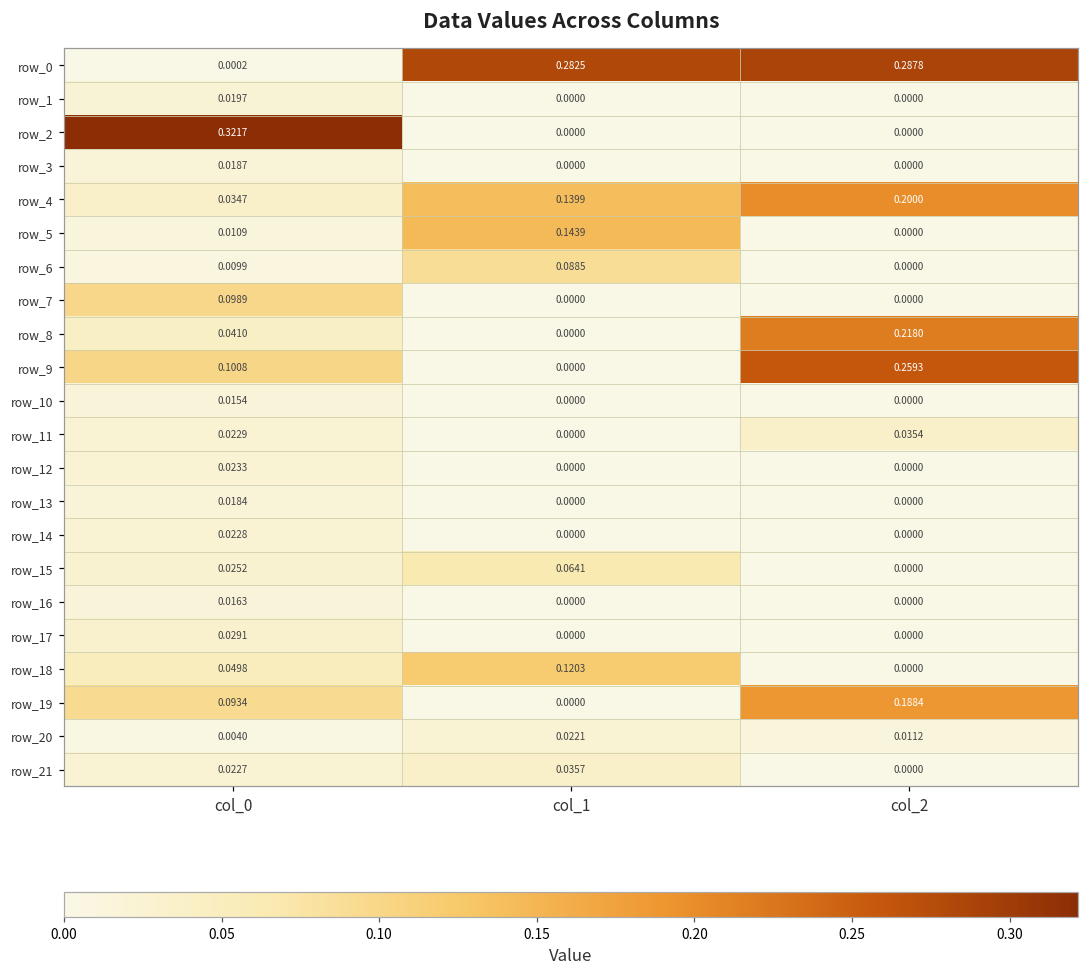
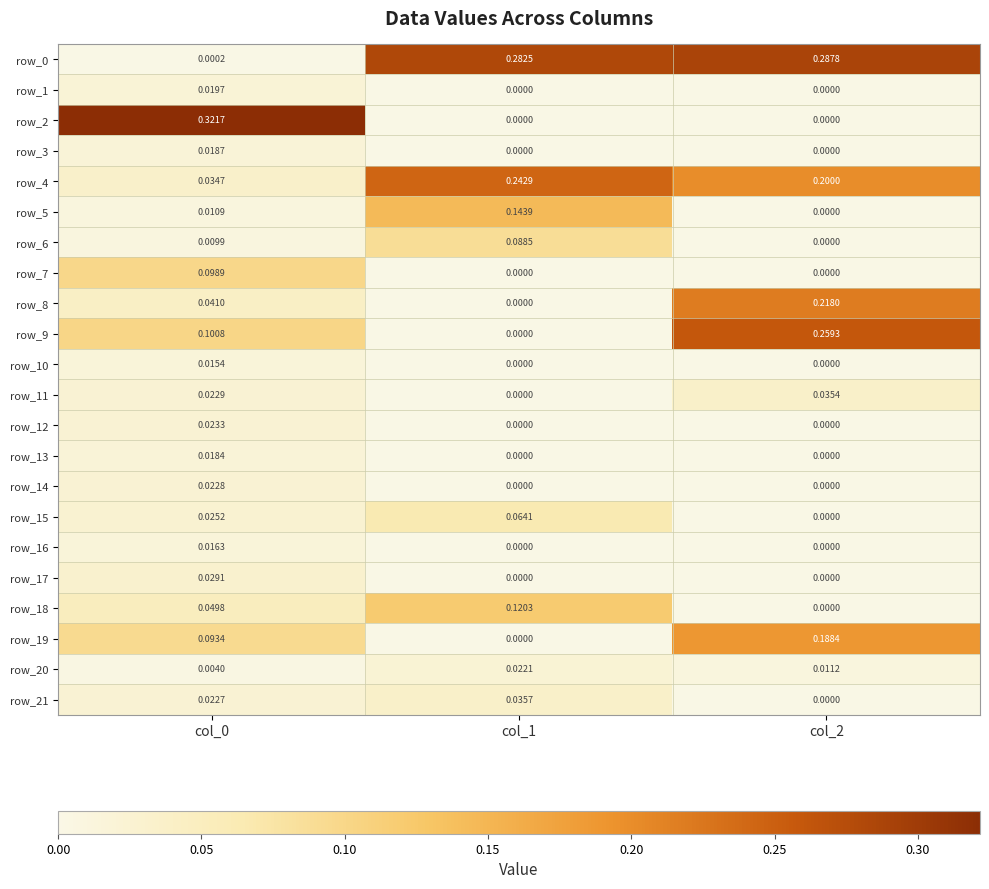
row_4, col_1: 0.1399 -> 0.2429
